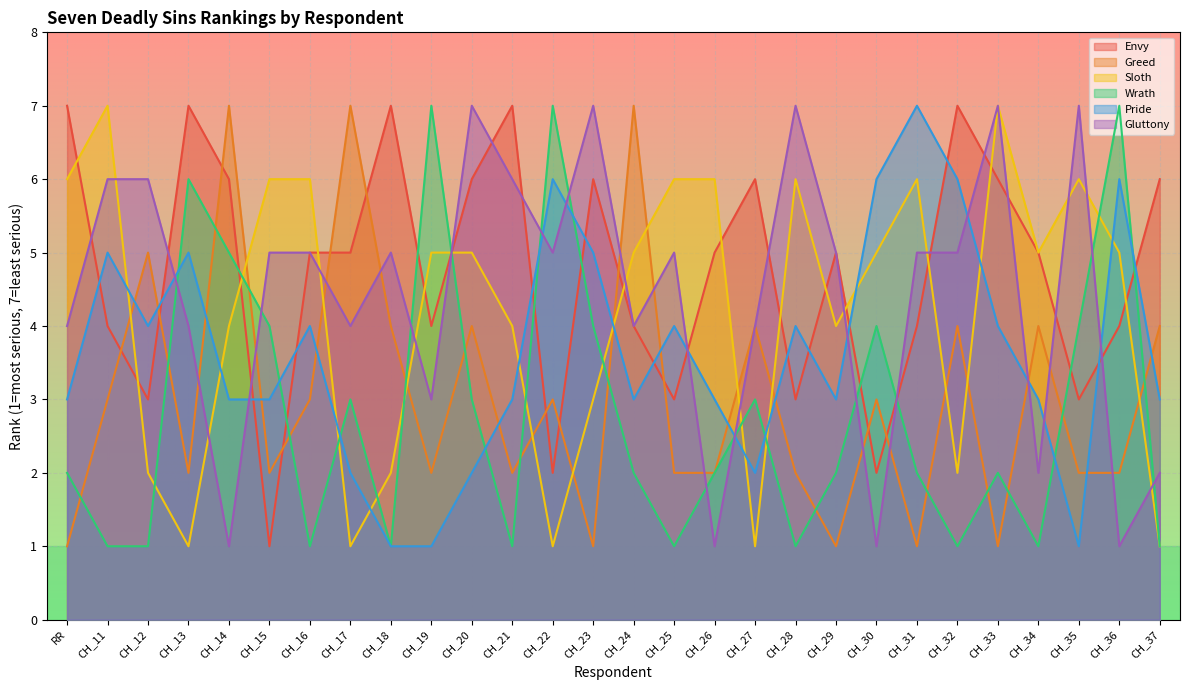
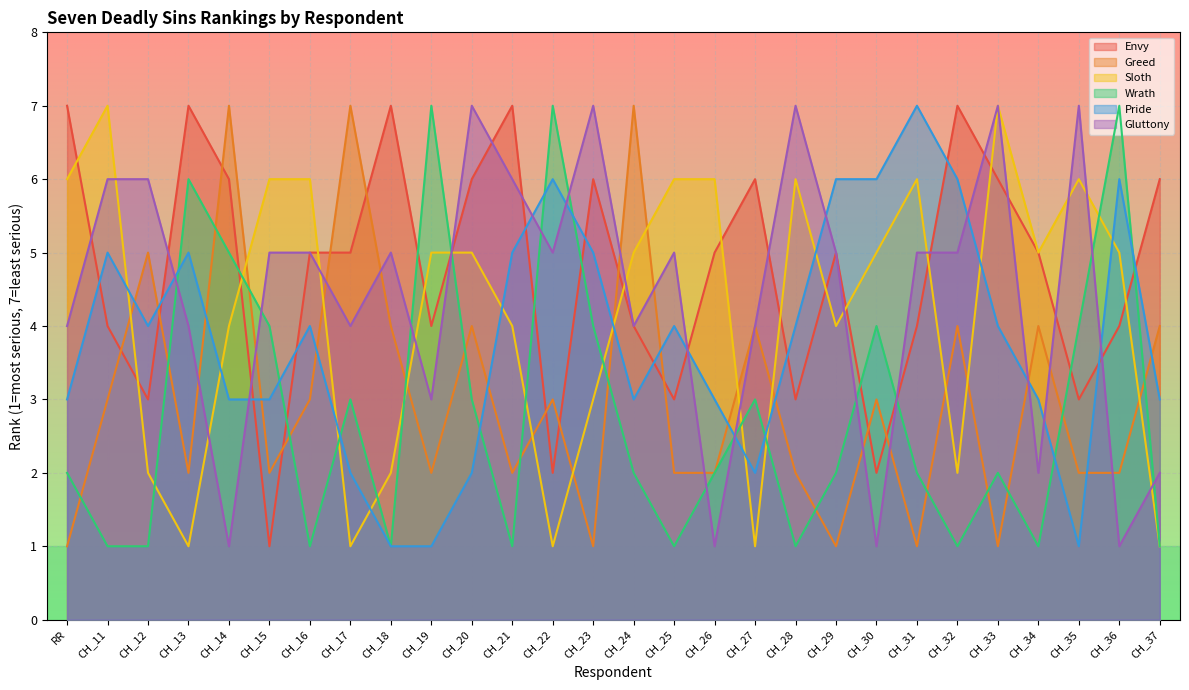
Pride, CH_21: 3 -> 5
Pride, CH_29: 3 -> 6
